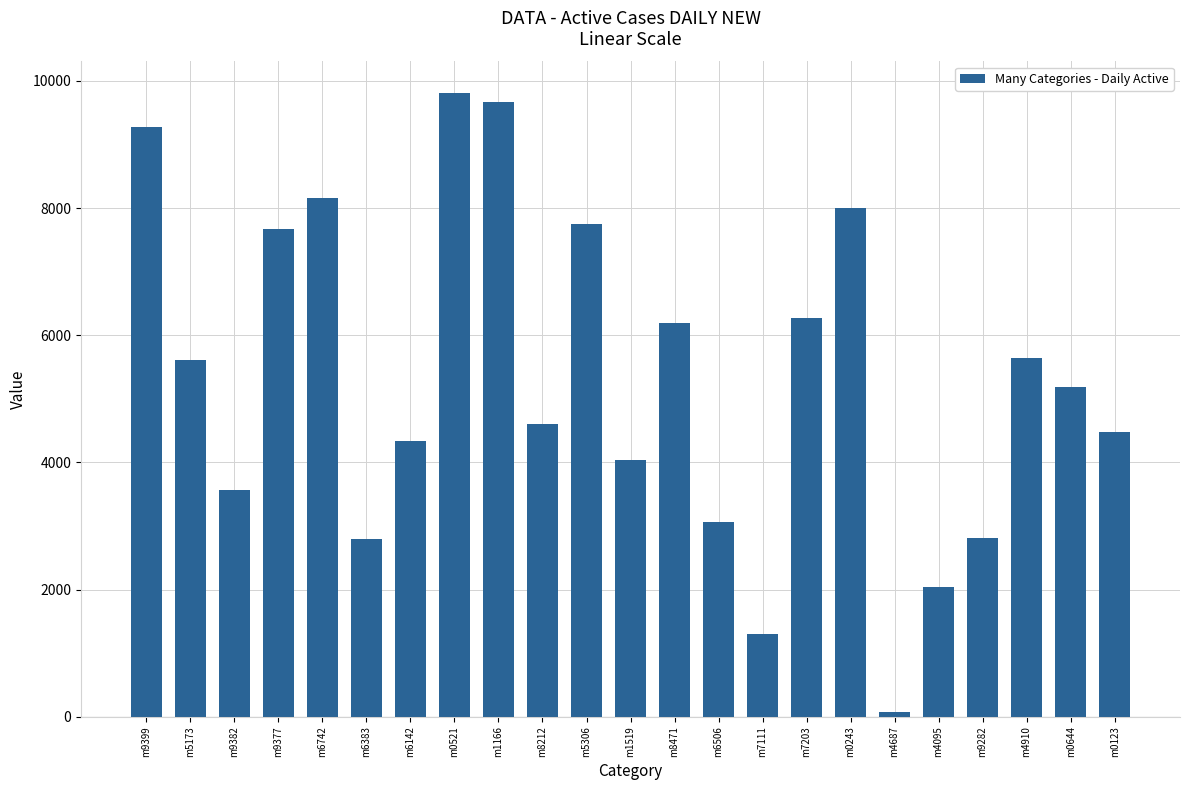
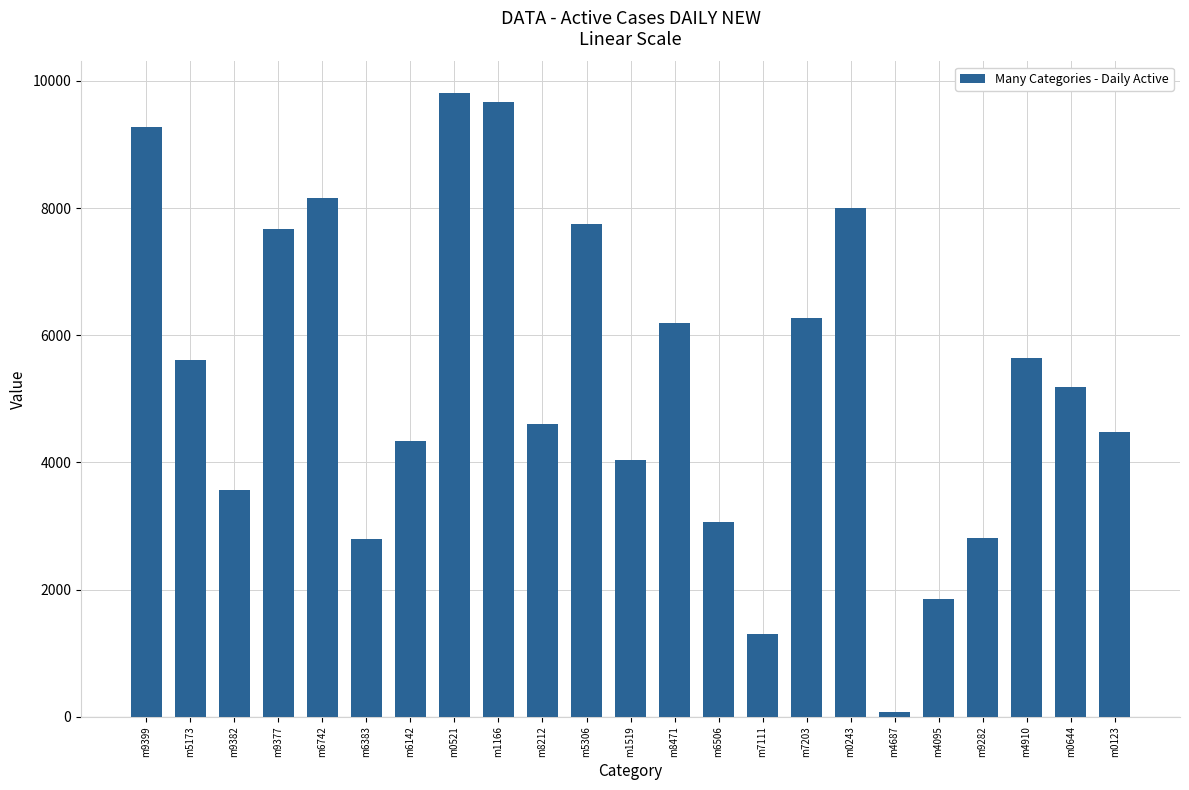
m4095: 2000 -> 1900
